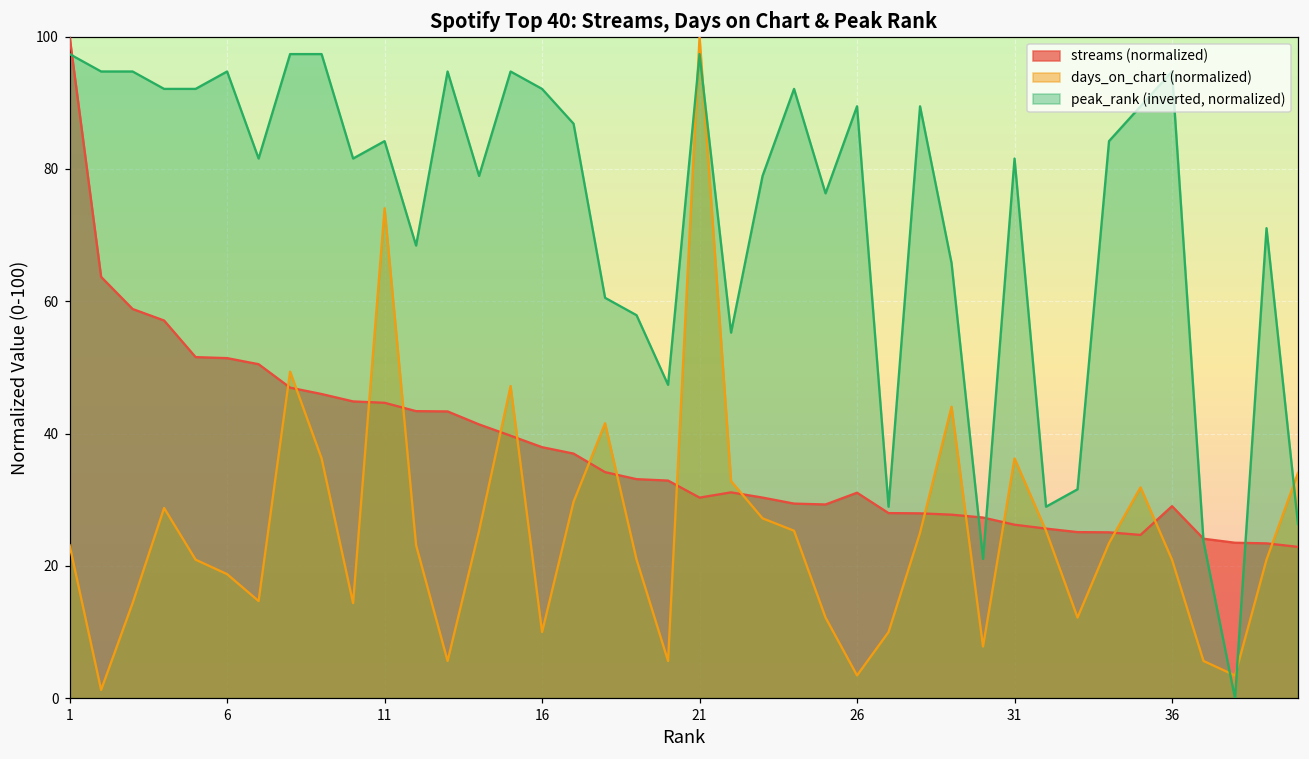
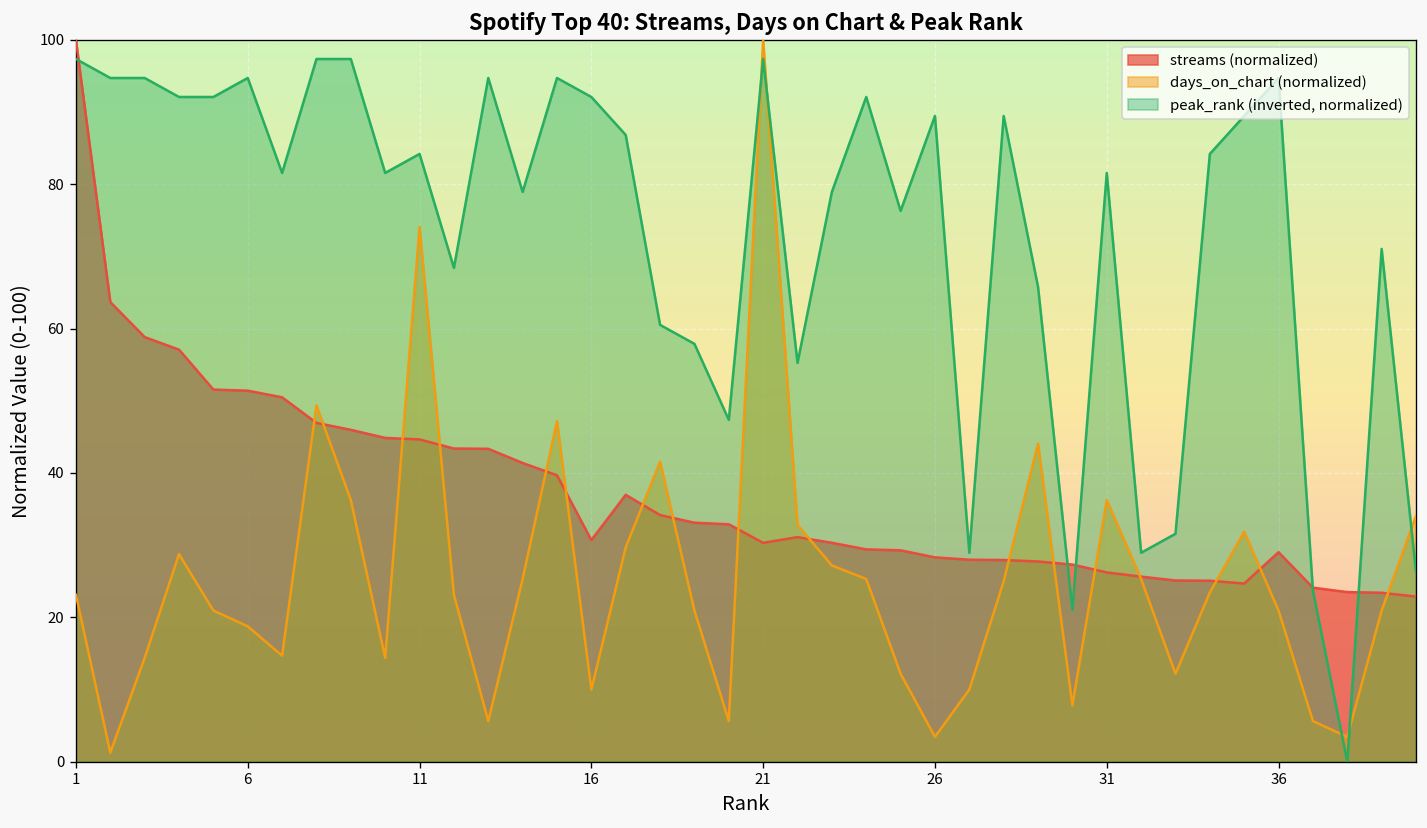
streams (normalized), 16: 38 -> 31
streams (normalized), 26: 31 -> 28
